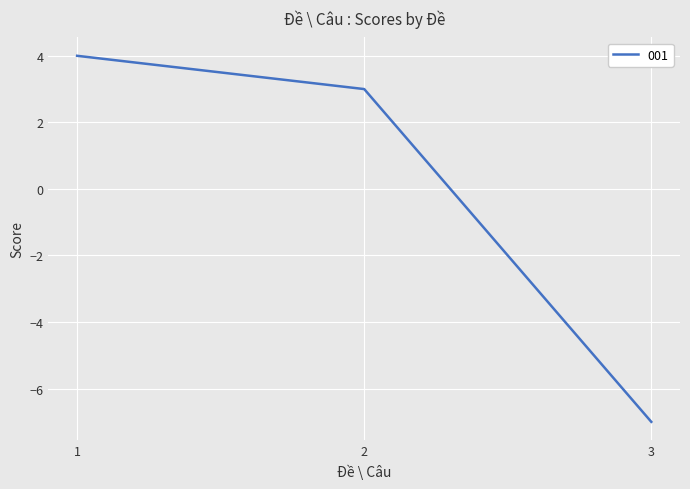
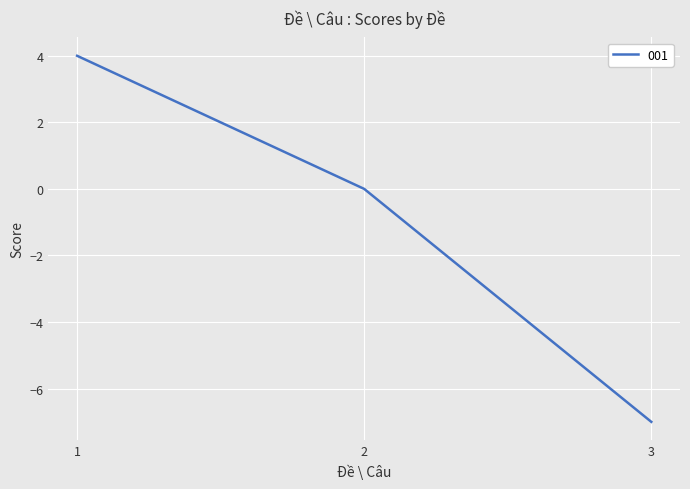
2: 3 -> 0
